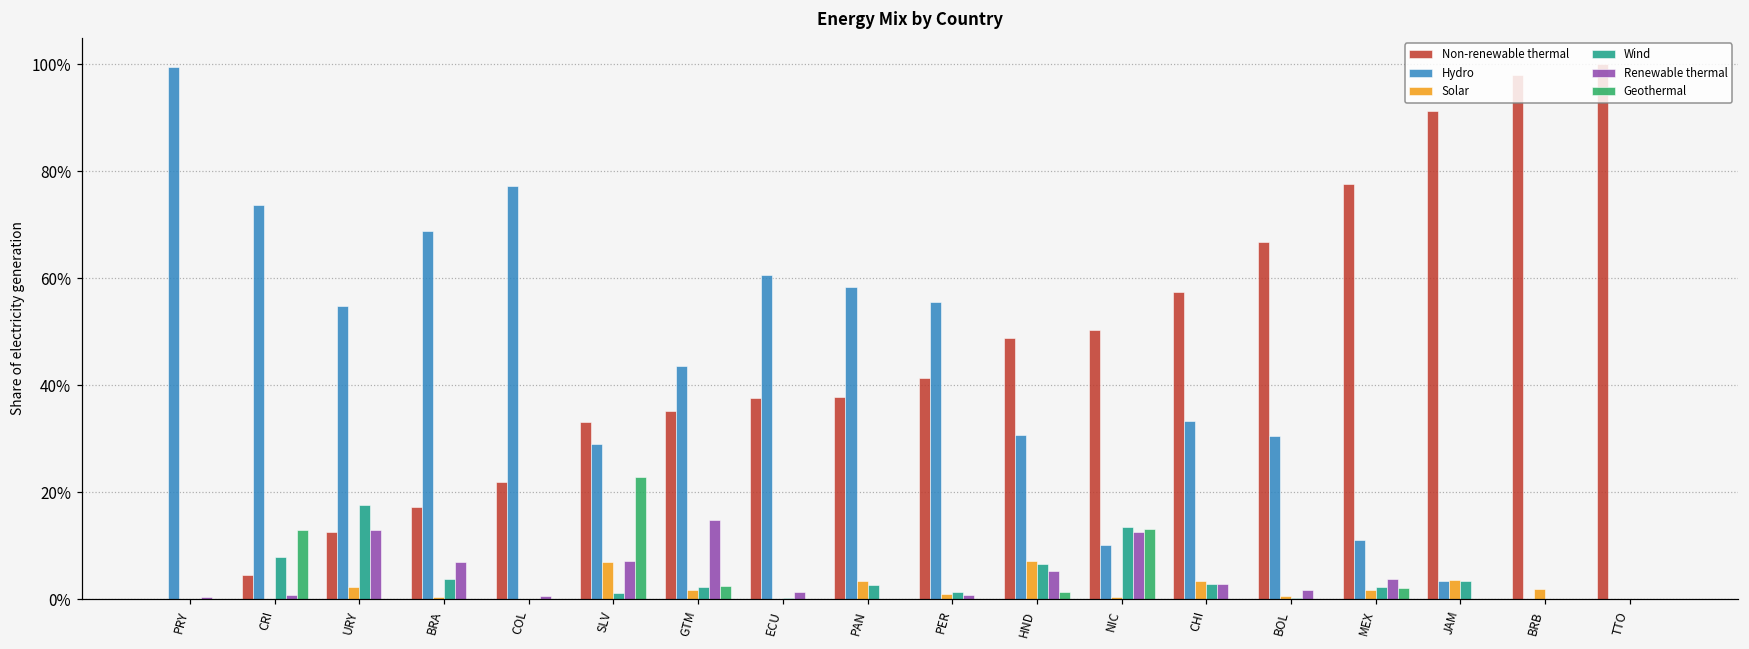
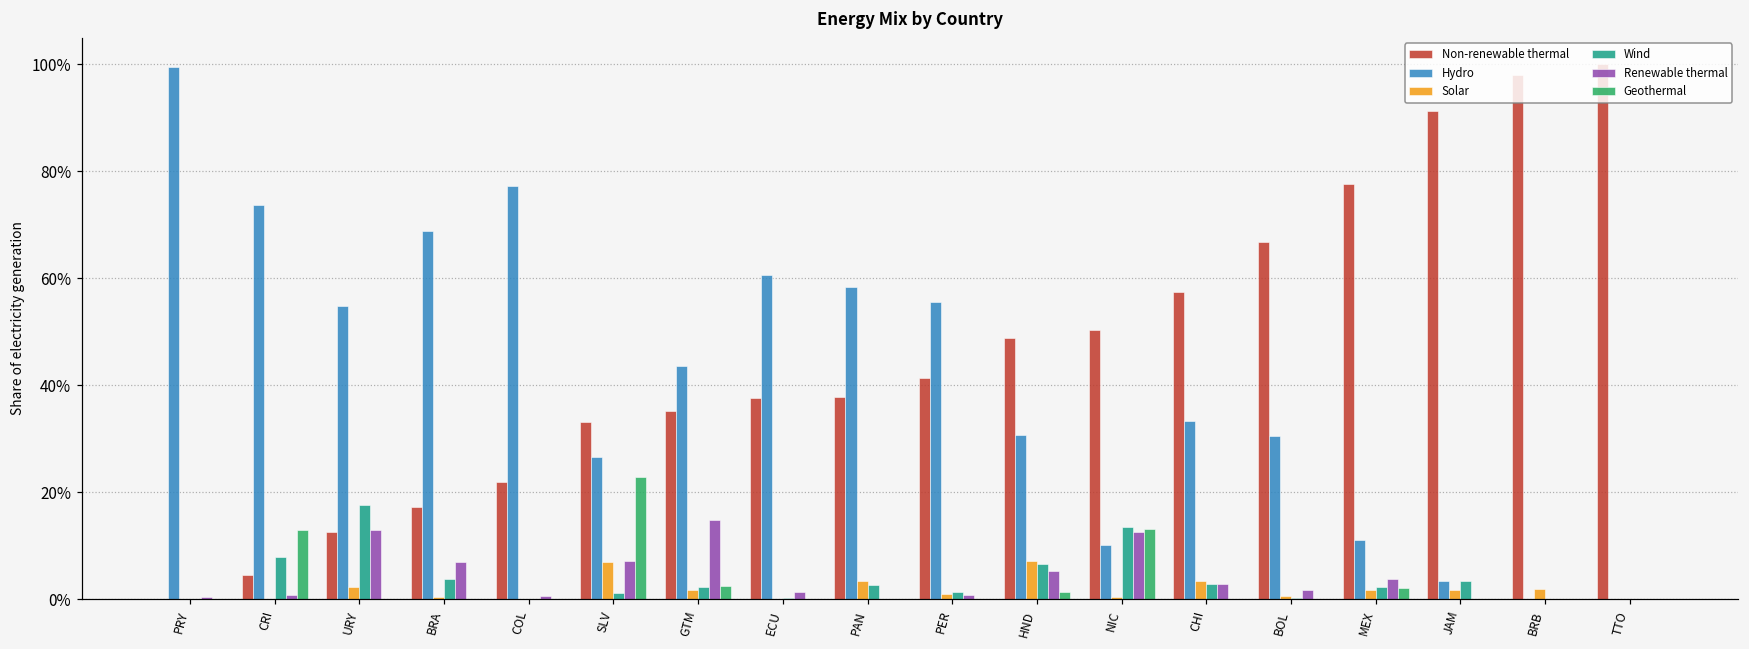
Hydro, SLV: 29% -> 27%
Solar, JAM: 4% -> 2%
